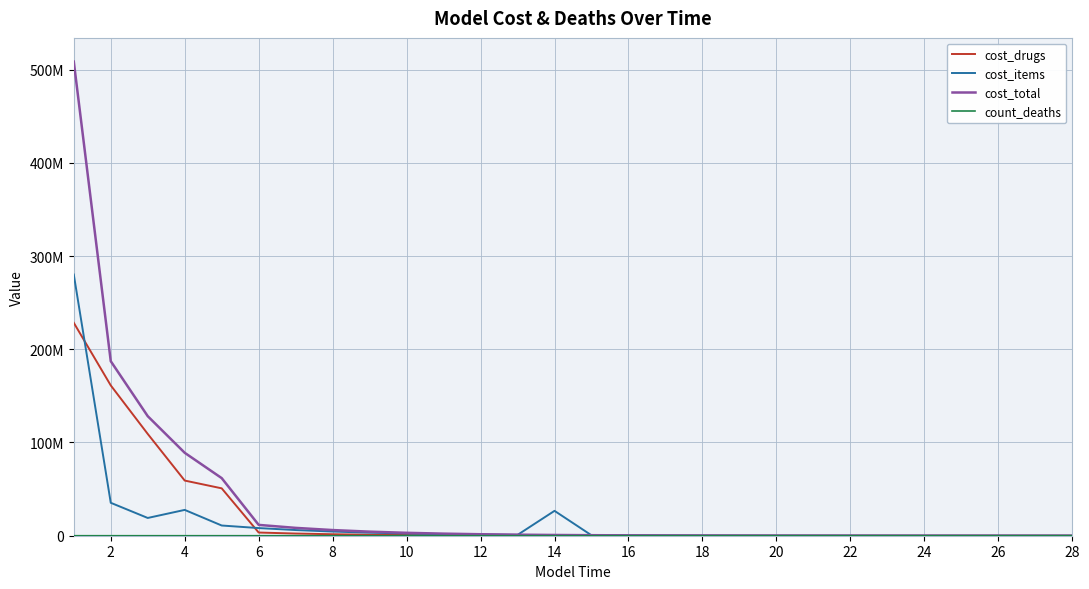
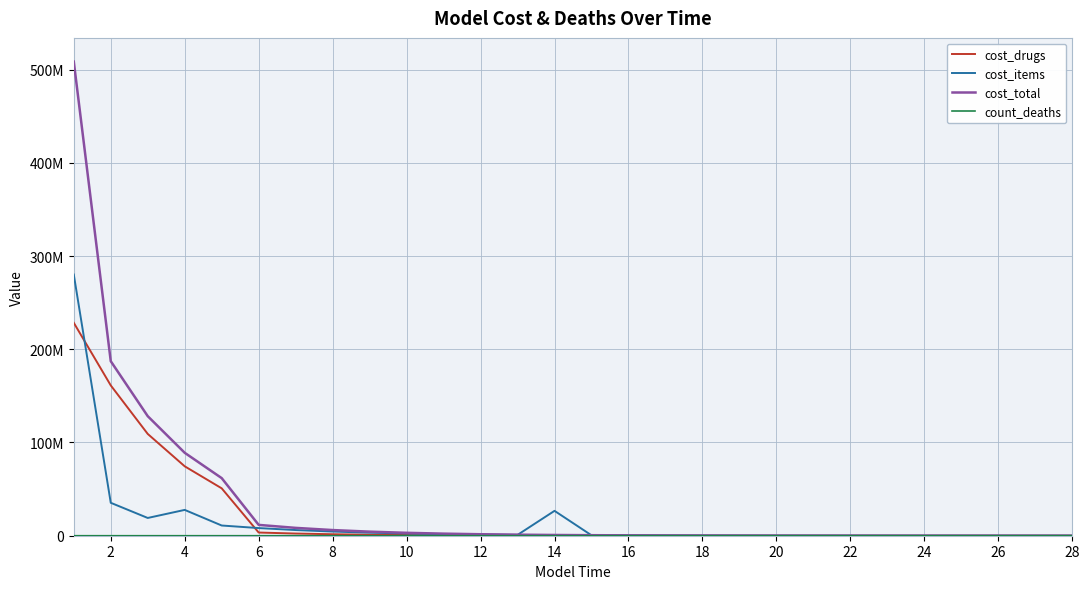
cost_drugs, 4: 60000000 -> 70000000
